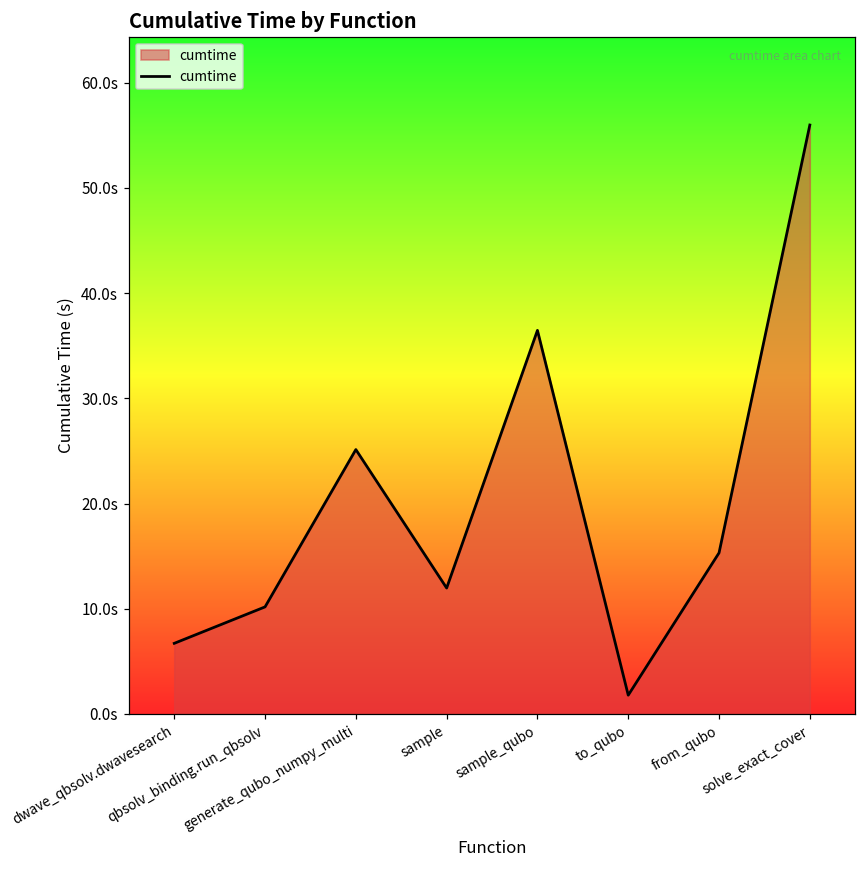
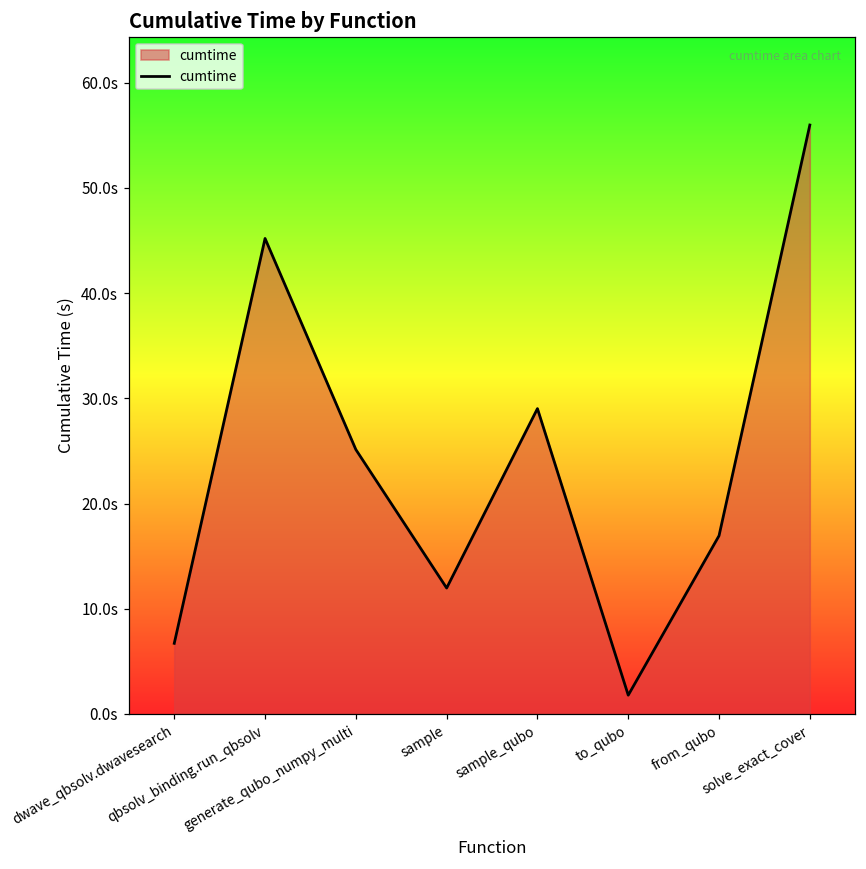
qbsolv_binding.run_qbsolv: 10s -> 45s
sample_qubo: 36s -> 29s
from_qubo: 15s -> 17s
